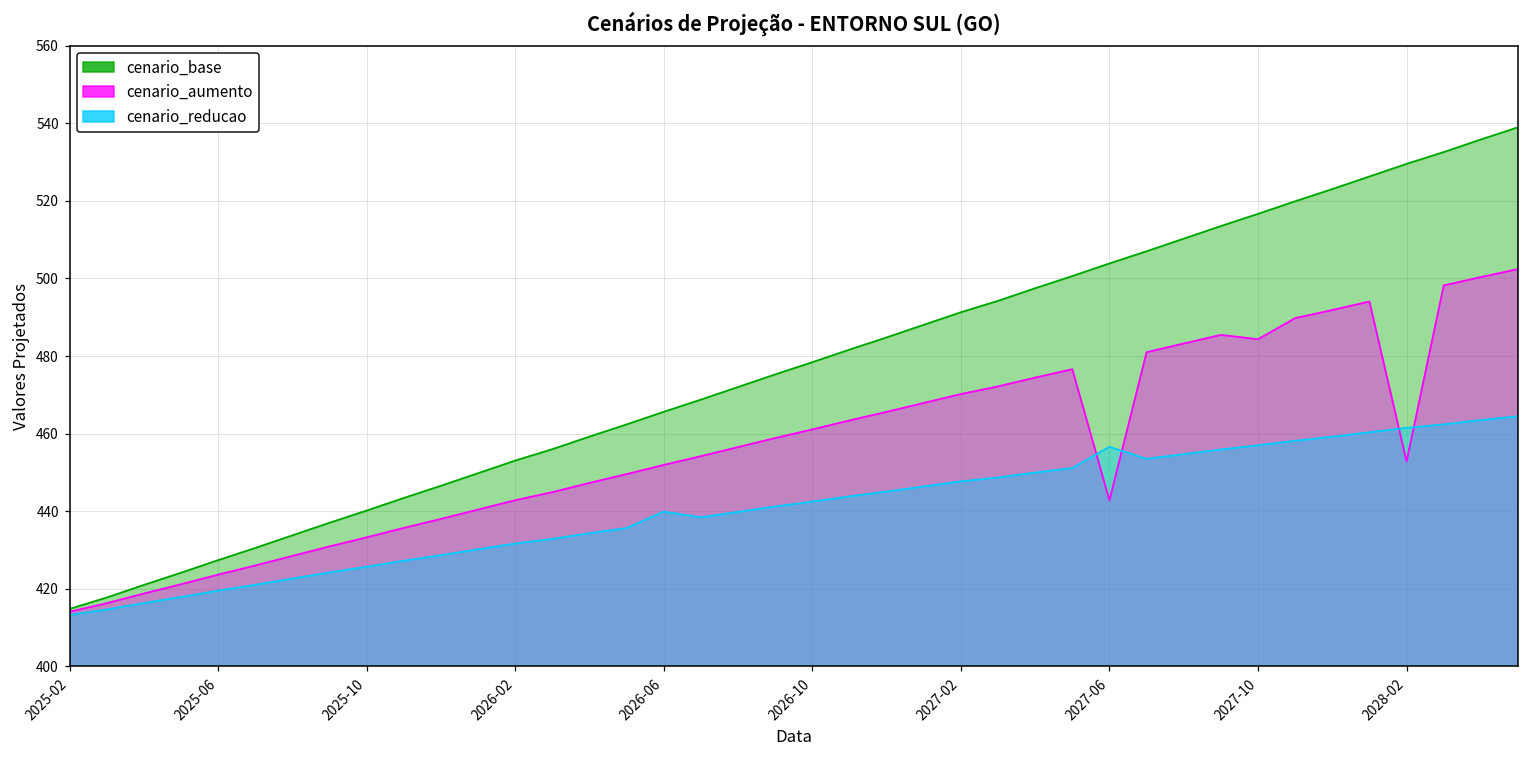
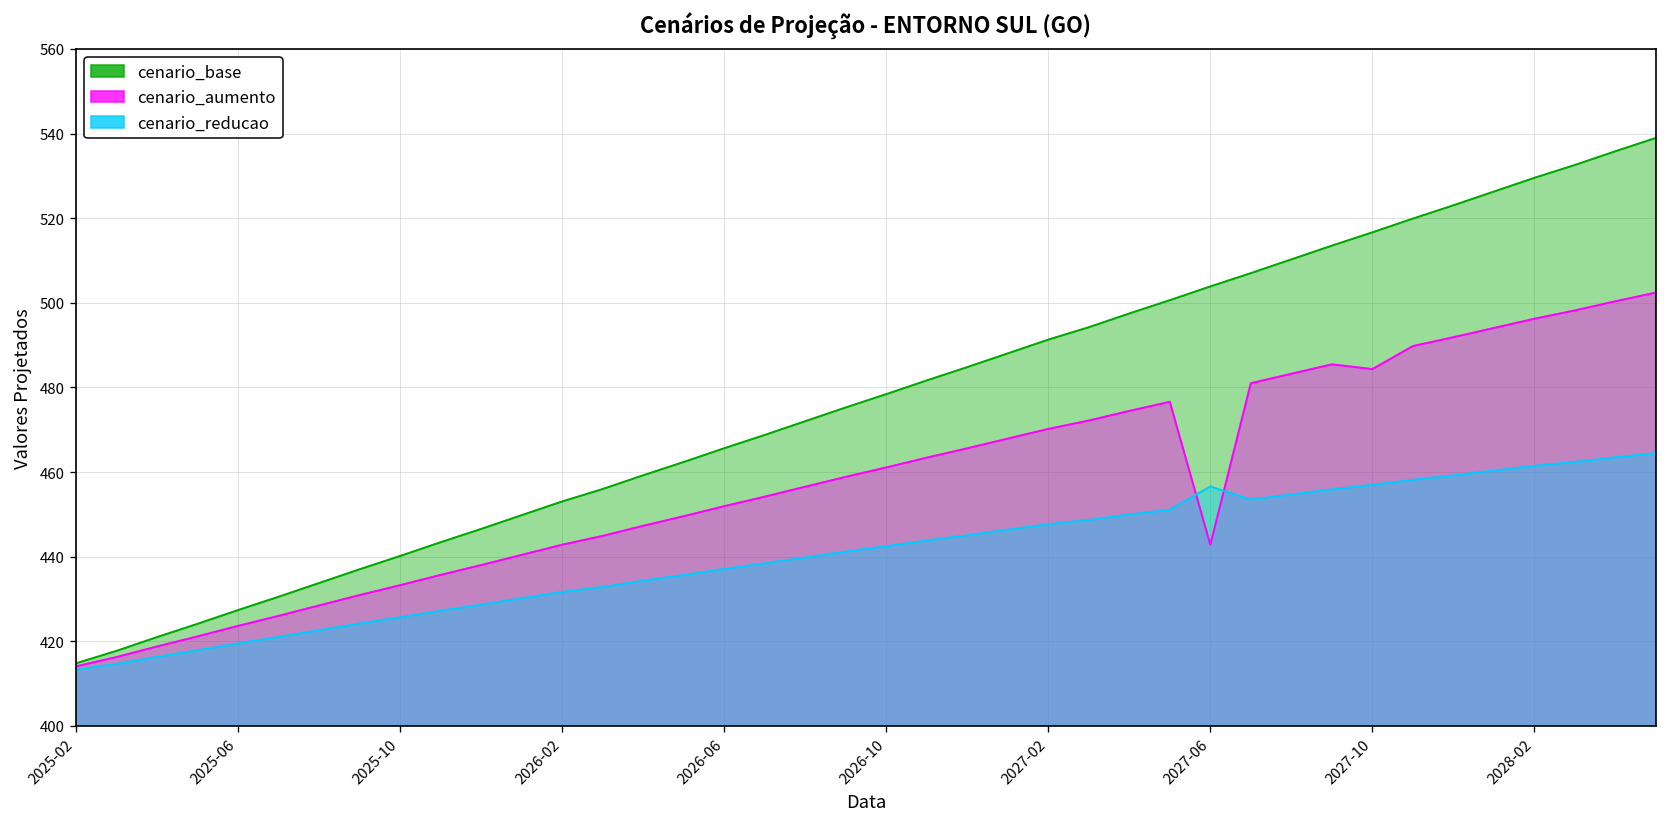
cenario_reducao, 2026-06: 440 -> 437
cenario_aumento, 2028-02: 453 -> 496
